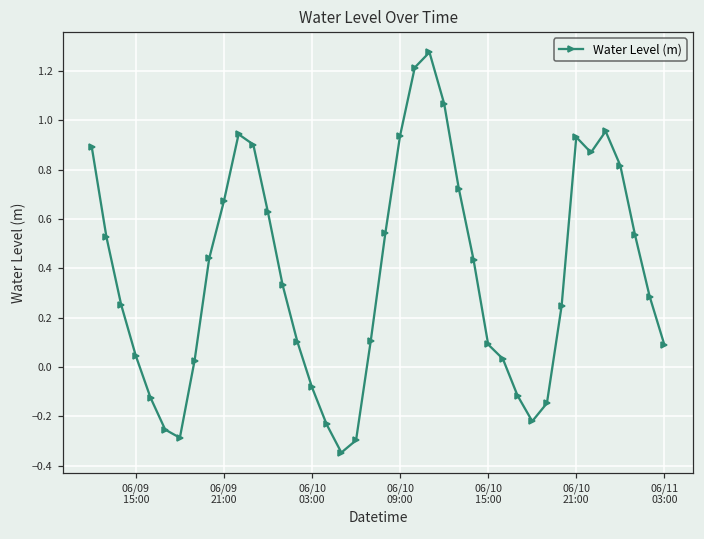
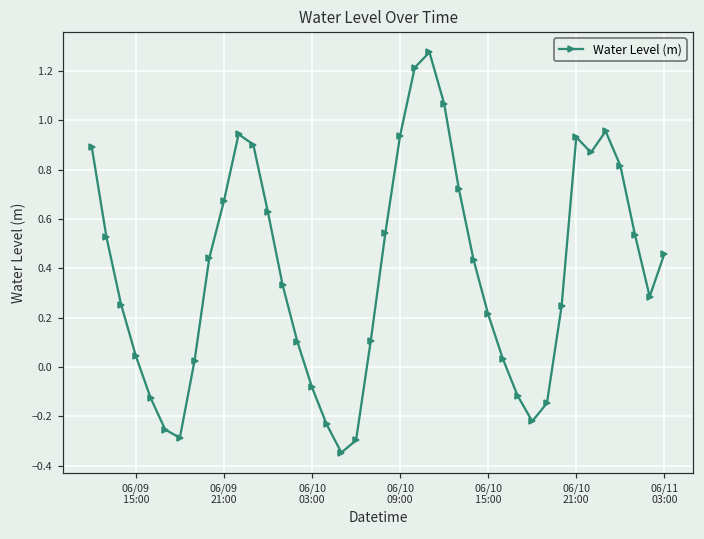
06/10 15:00: 0.09 -> 0.21
06/11 03:00: 0.09 -> 0.46
